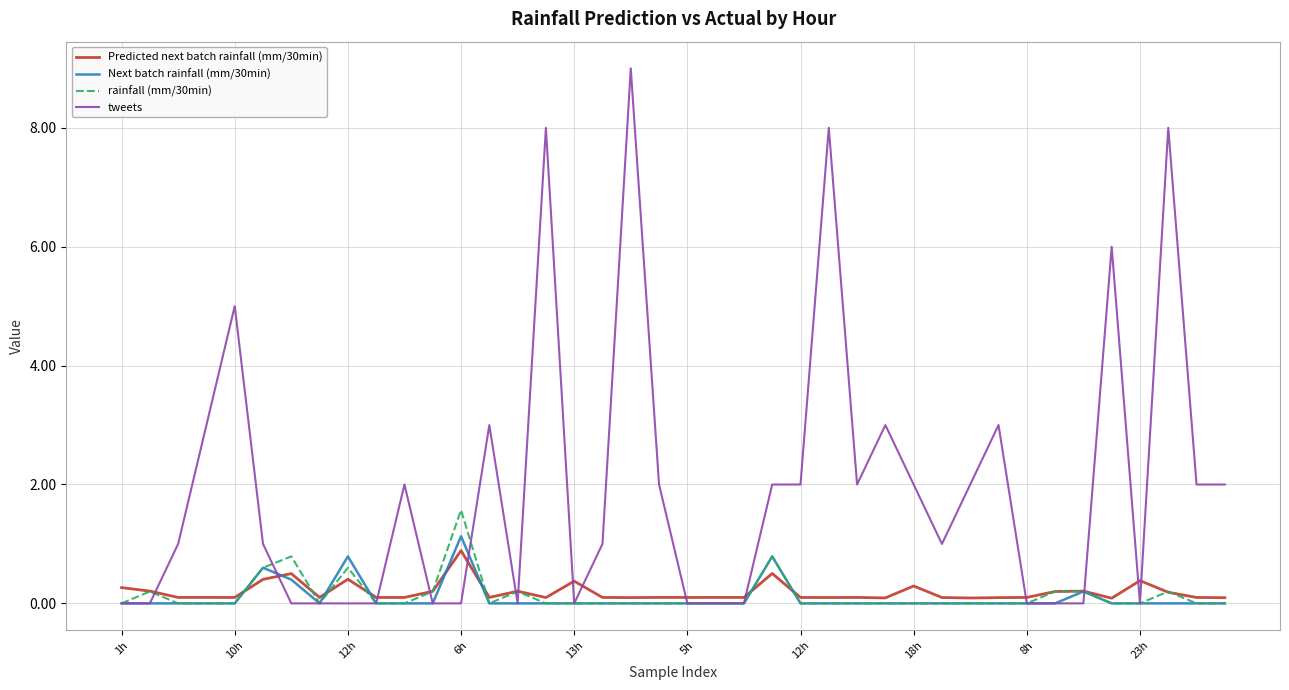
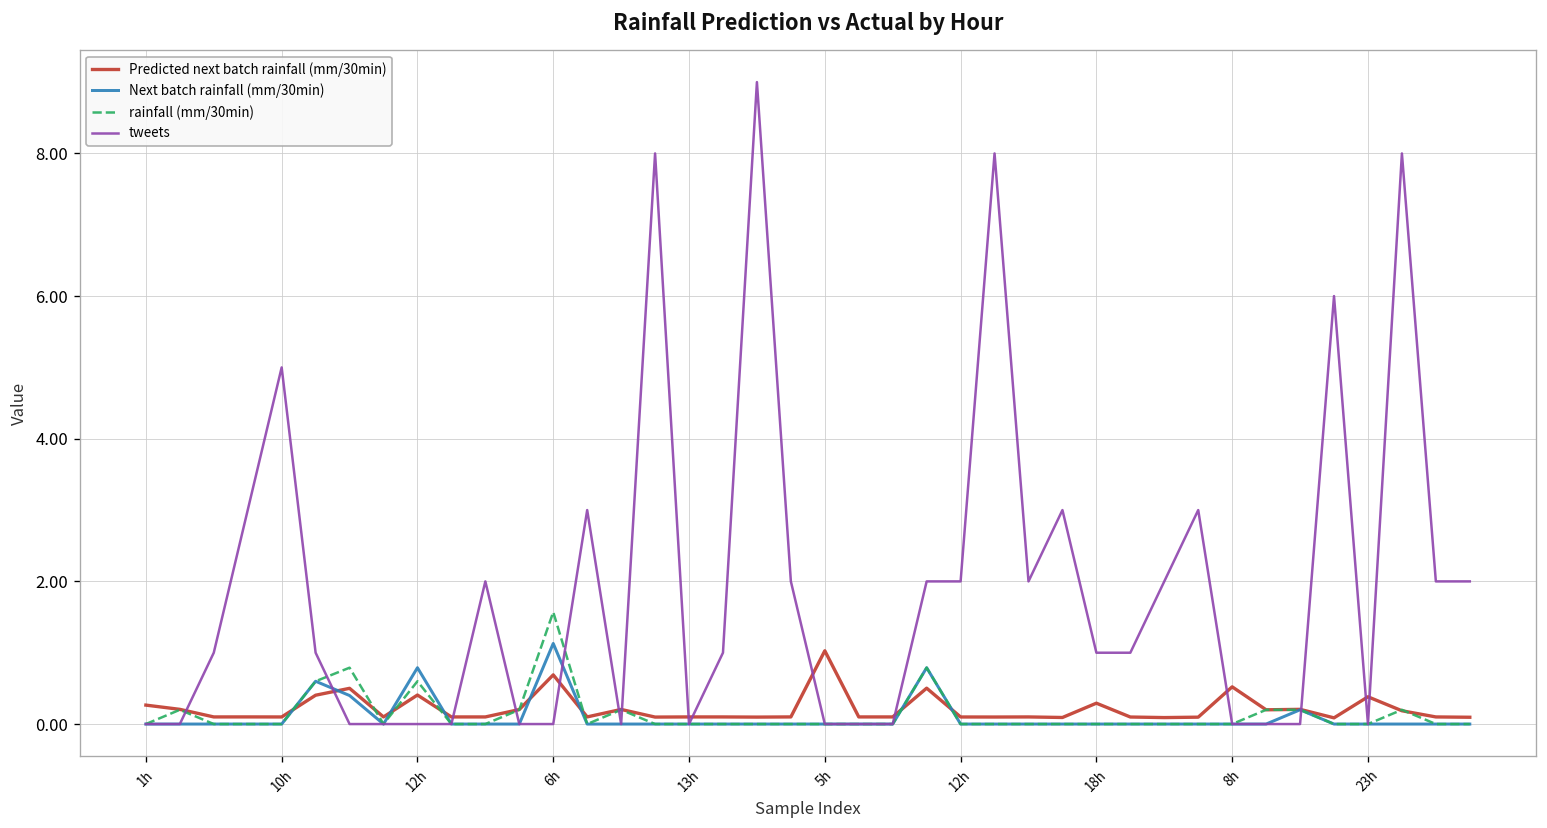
Predicted next batch rainfall (mm/30min), 6h: 0.9 -> 0.7
Predicted next batch rainfall (mm/30min), 13h: 0.4 -> 0.1
Predicted next batch rainfall (mm/30min), 5h: 0.1 -> 1.0
tweets, 18h: 2 -> 1
Predicted next batch rainfall (mm/30min), 8h: 0.1 -> 0.5
